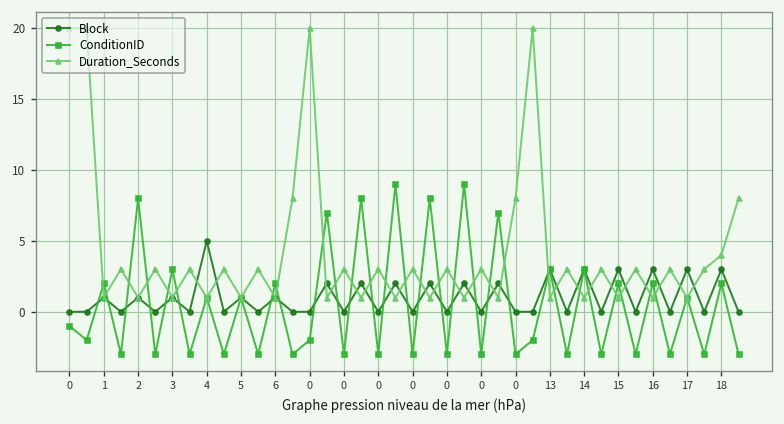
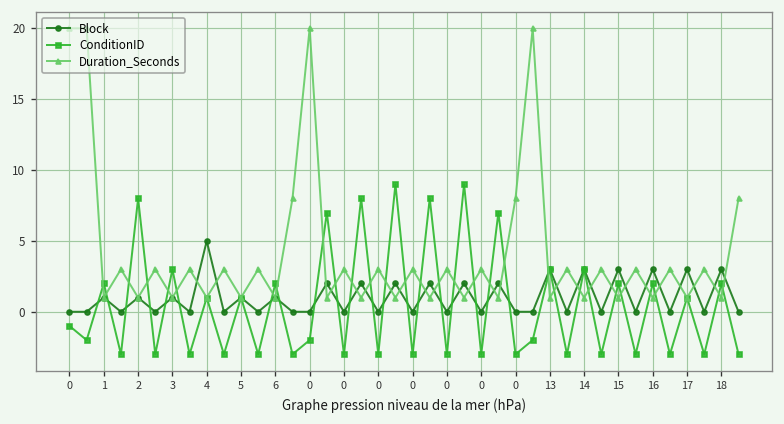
Duration_Seconds, 18: 4 -> 1
